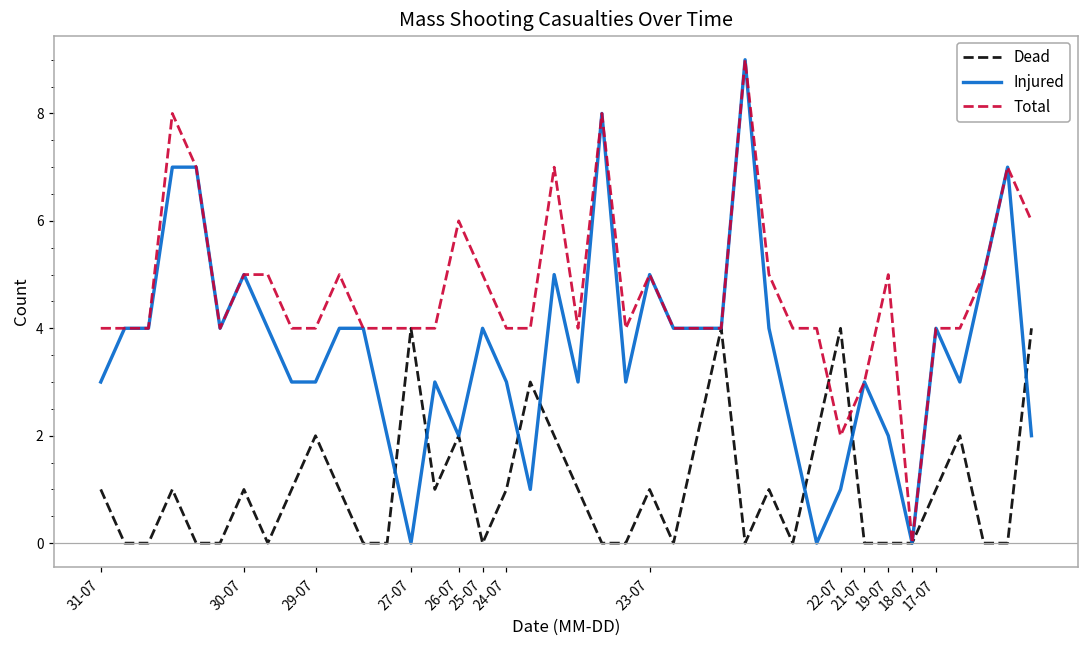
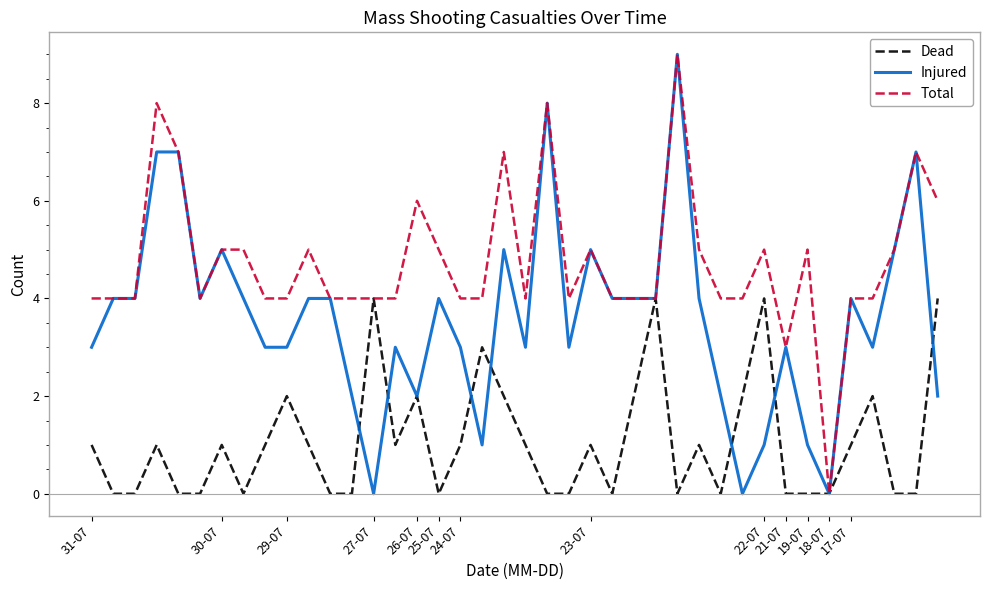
Total, 22-07: 2 -> 5
Injured, 19-07: 2 -> 1
